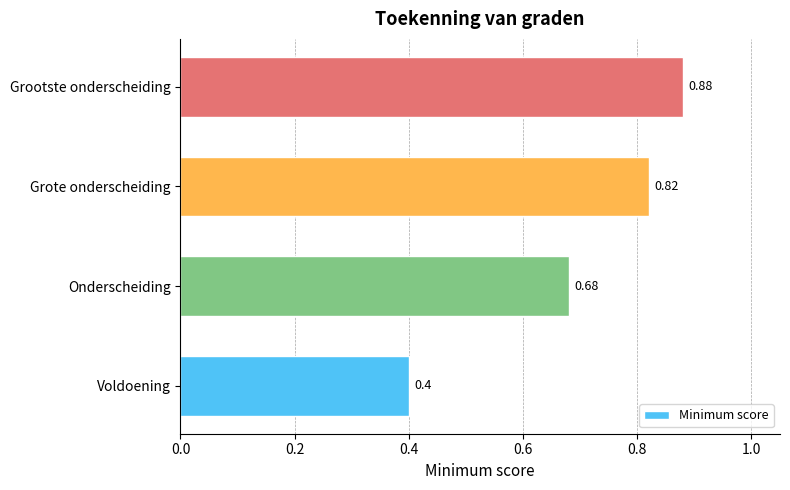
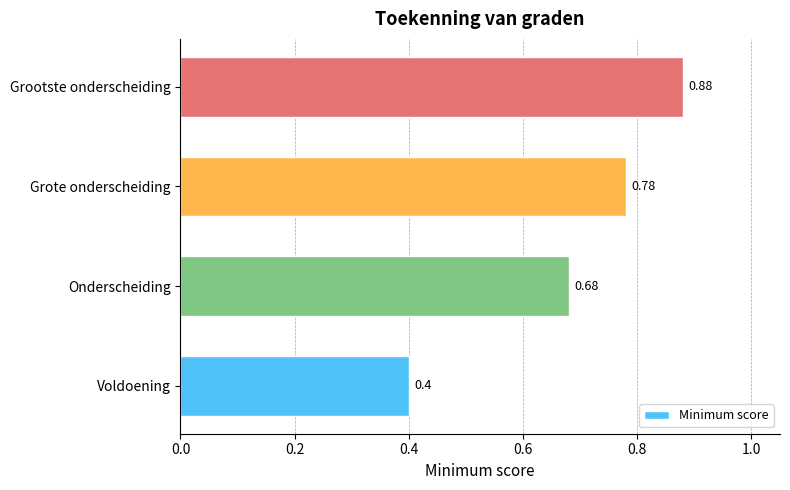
Grote onderscheiding: 0.82 -> 0.78
